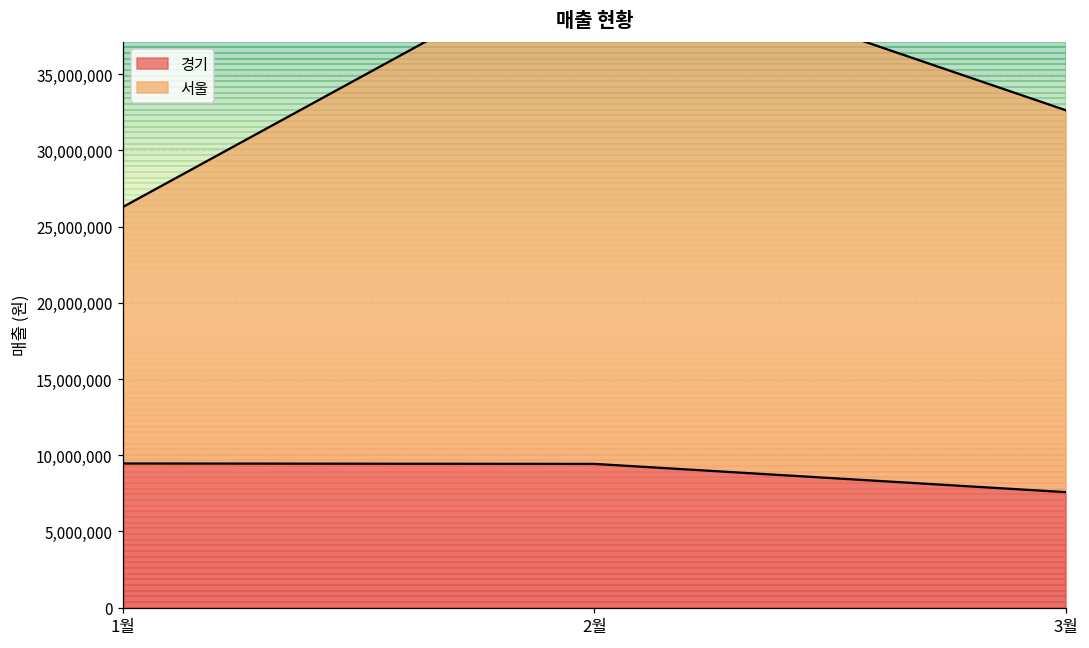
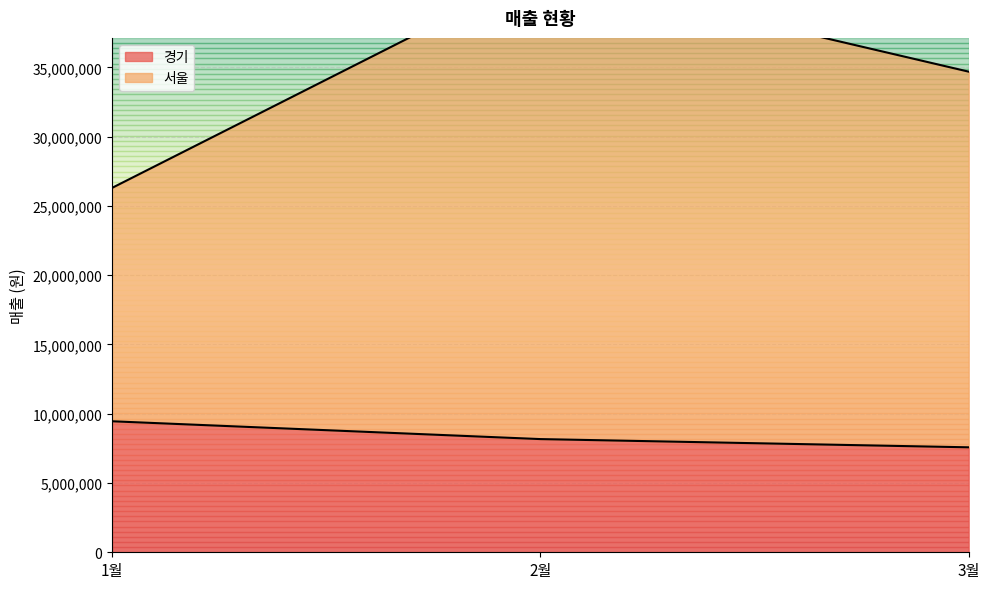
경기, 2월: 9,400,000 -> 8,200,000
서울, 3월: 25,100,000 -> 27,100,000
